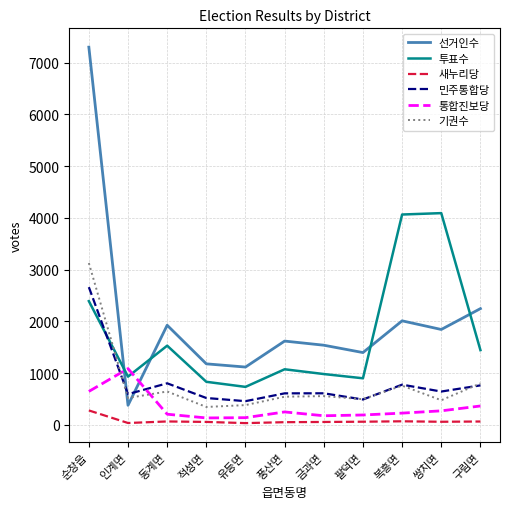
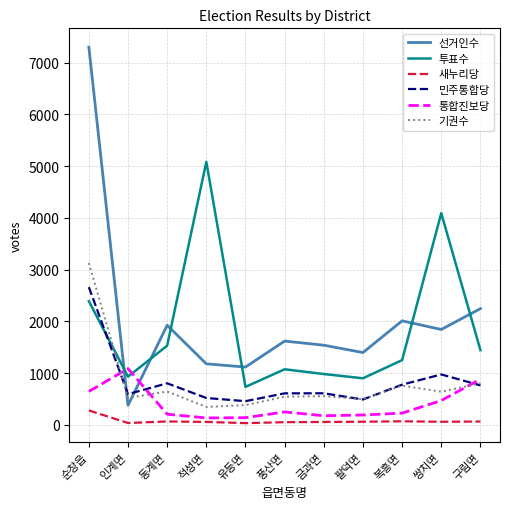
투표수, 적성면: 800 -> 5100
투표수, 복흥면: 4100 -> 1300
민주통합당, 쌍치면: 600 -> 1000
통합진보당, 쌍치면: 300 -> 500
기권수, 쌍치면: 500 -> 600
통합진보당, 구림면: 400 -> 900
